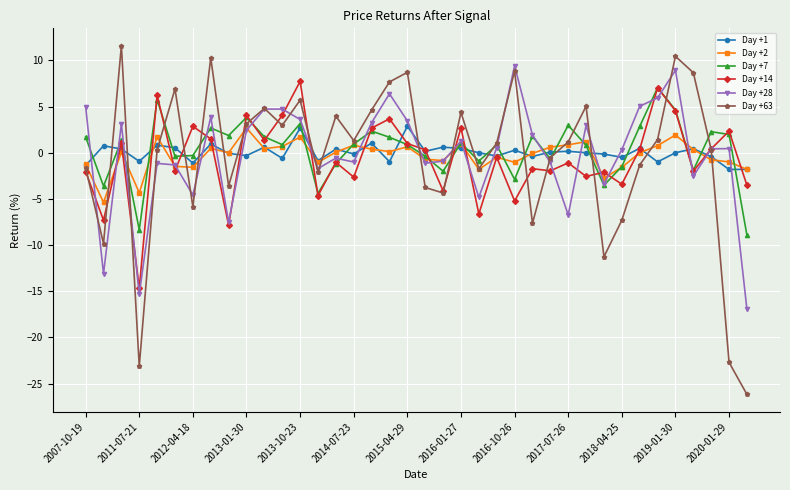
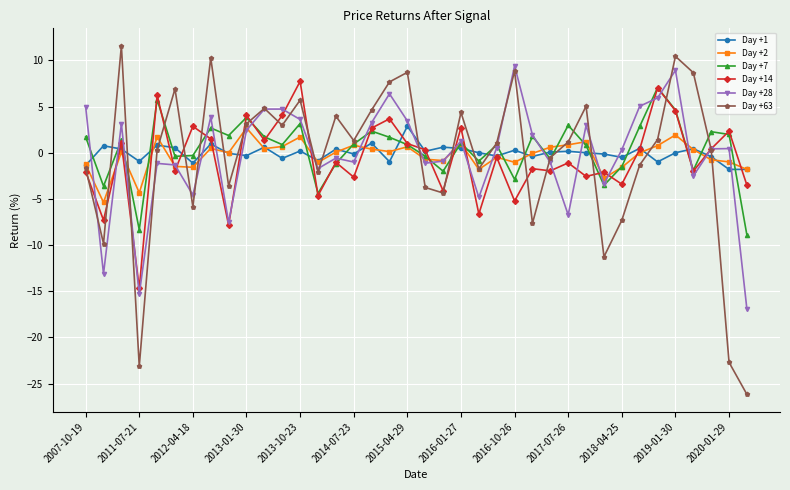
Day +1, 2013-10-23: 3 -> 0
